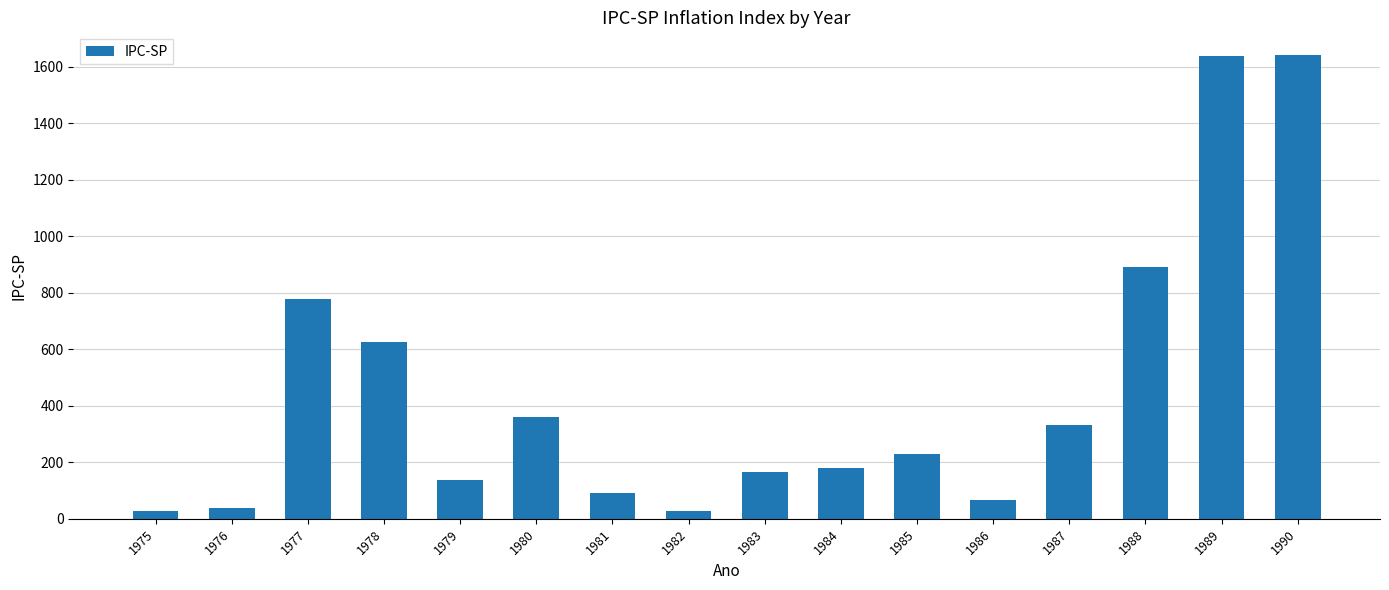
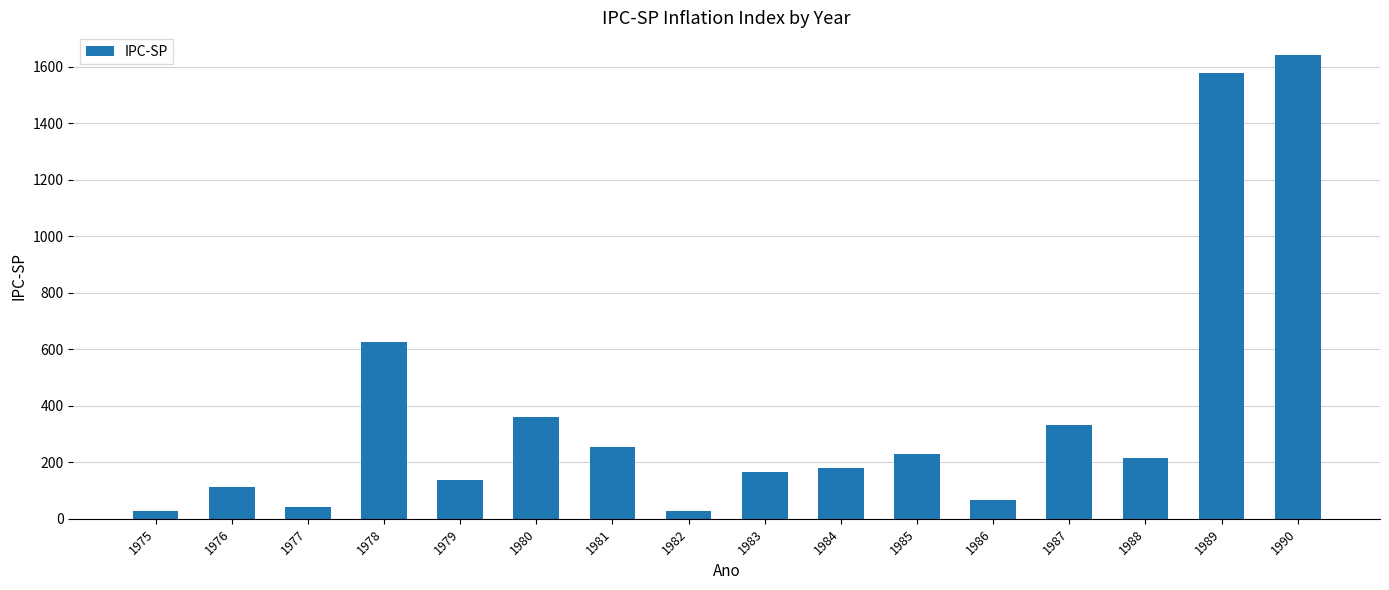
1976: 40 -> 110
1977: 780 -> 40
1981: 90 -> 260
1988: 890 -> 220
1989: 1640 -> 1580
